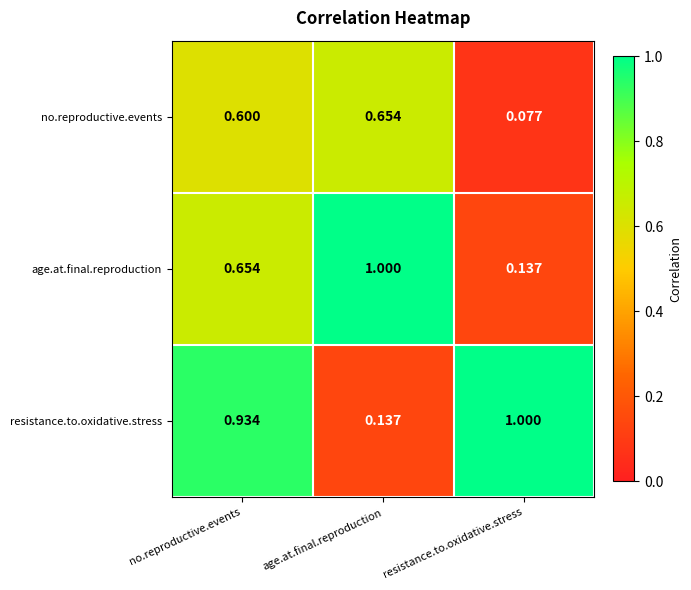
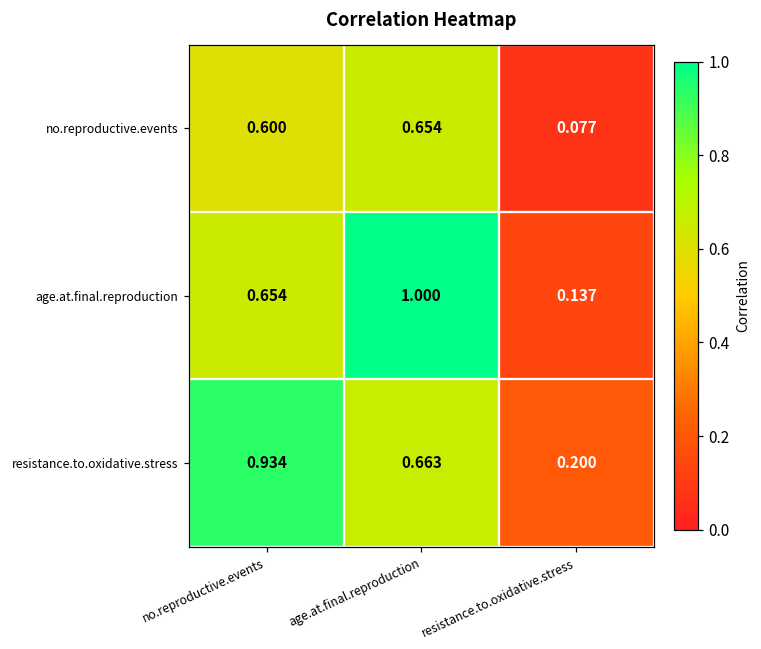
resistance.to.oxidative.stress, age.at.final.reproduction: 0.137 -> 0.663
resistance.to.oxidative.stress, resistance.to.oxidative.stress: 1.000 -> 0.200
